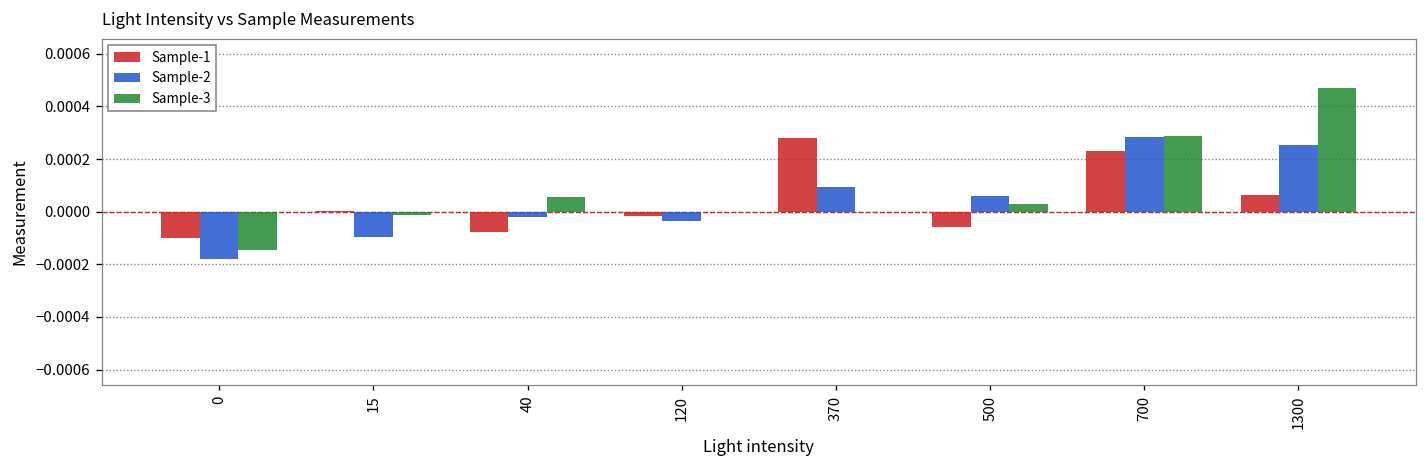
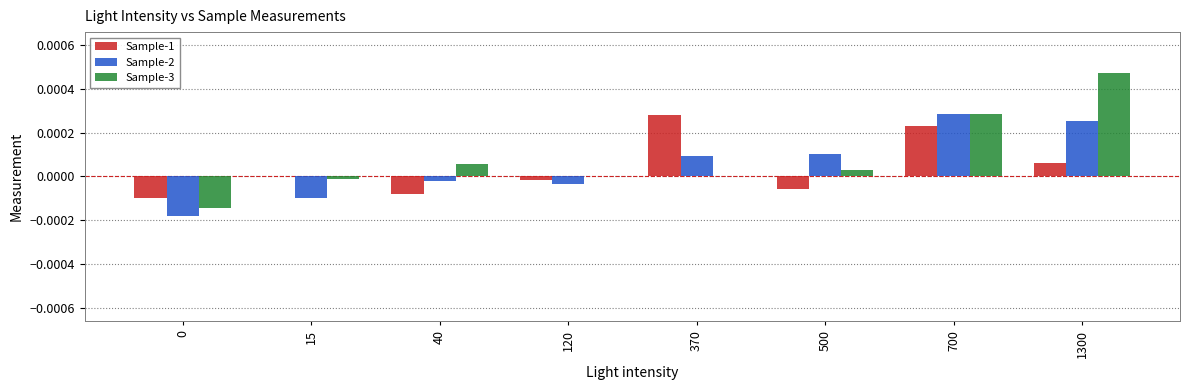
Sample-2, 500: 0.00006 -> 0.00010
